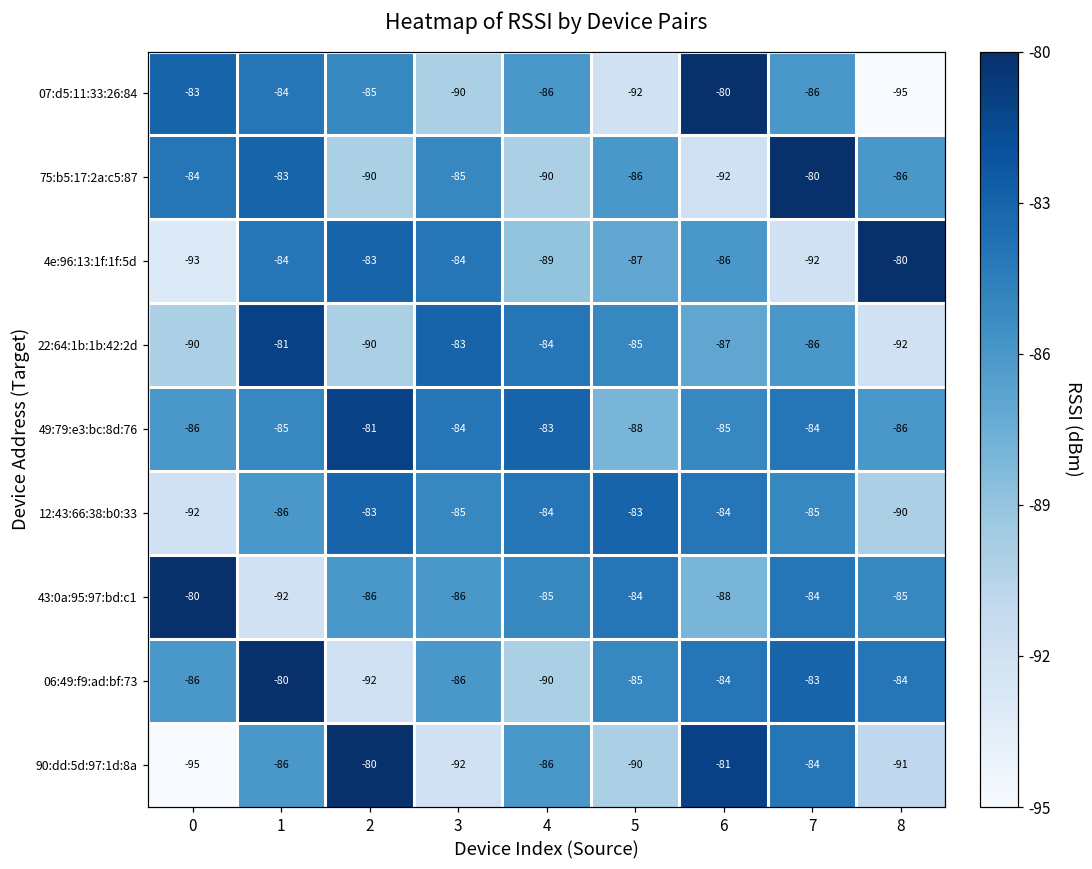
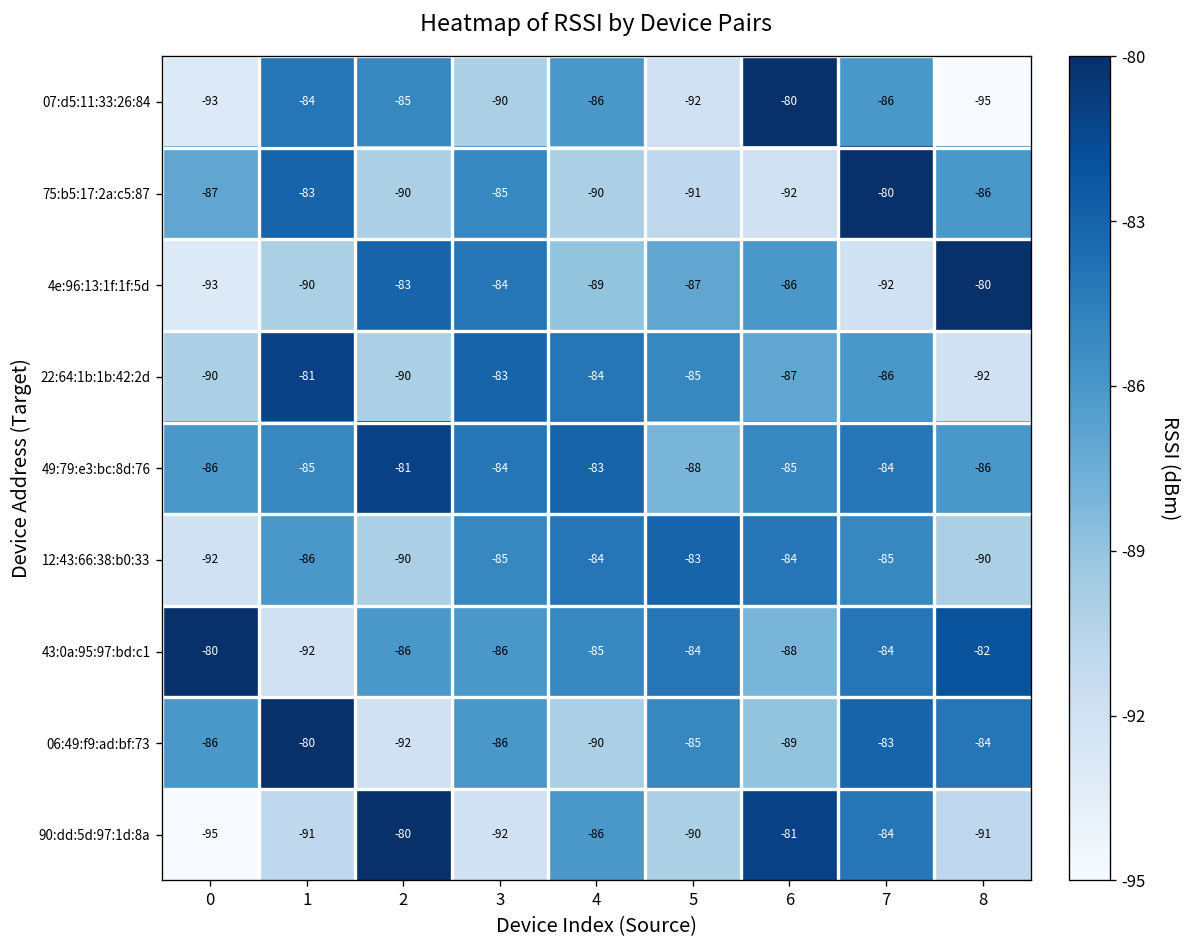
07:d5:11:33:26:84, 0: -83 -> -93
75:b5:17:2a:c5:87, 0: -84 -> -87
75:b5:17:2a:c5:87, 5: -86 -> -91
4e:96:13:1f:1f:5d, 1: -84 -> -90
12:43:66:38:b0:33, 2: -83 -> -90
43:0a:95:97:bd:c1, 8: -85 -> -82
06:49:f9:ad:bf:73, 6: -84 -> -89
90:dd:5d:97:1d:8a, 1: -86 -> -91
